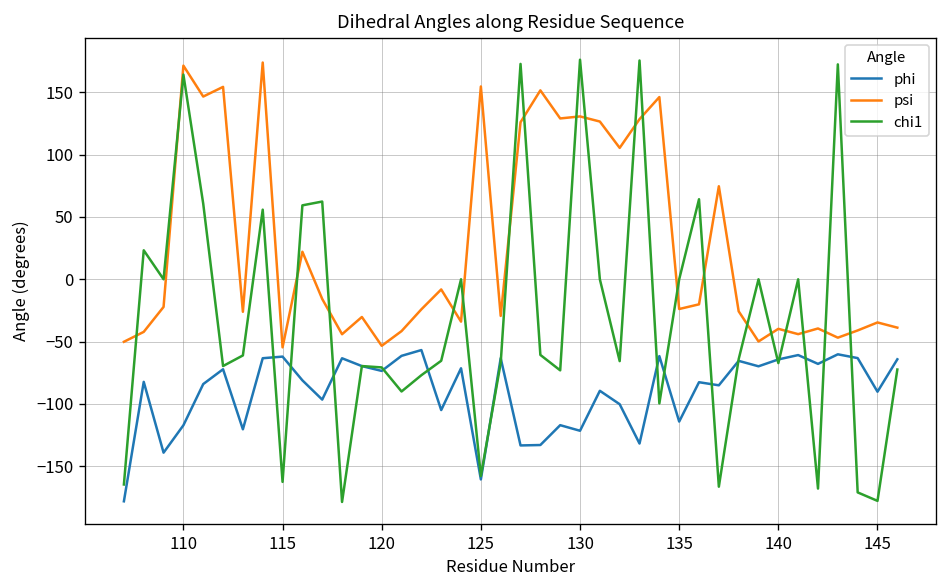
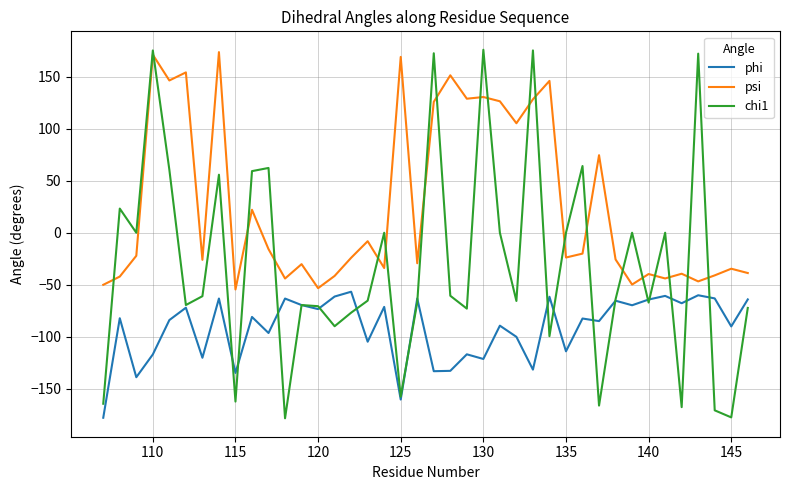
chi1, 110: 164 -> 176
phi, 115: -62 -> -135
psi, 125: 155 -> 169
